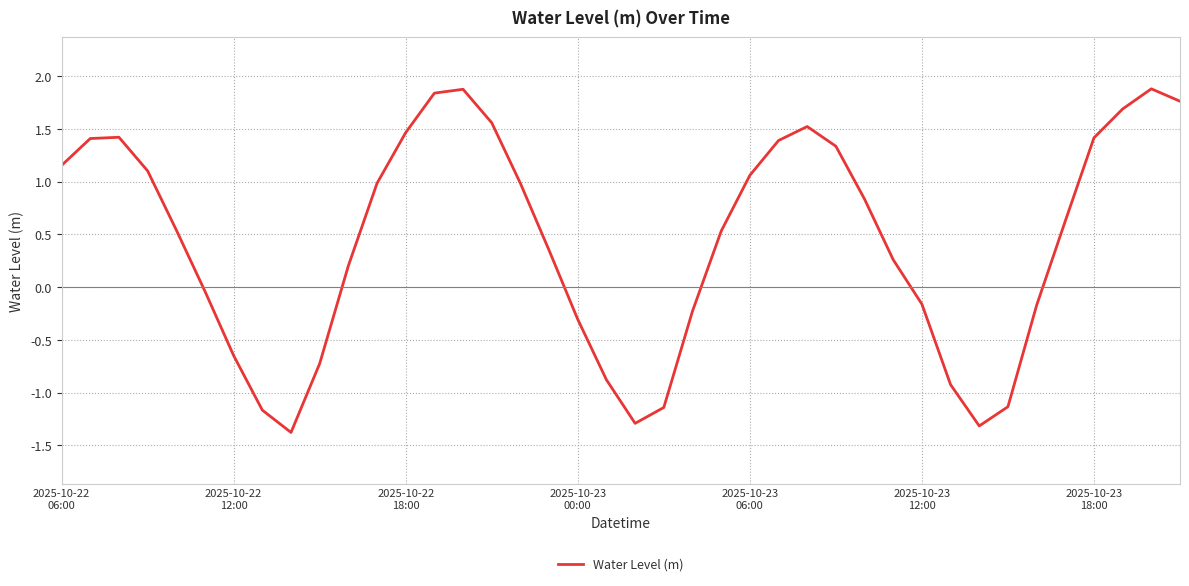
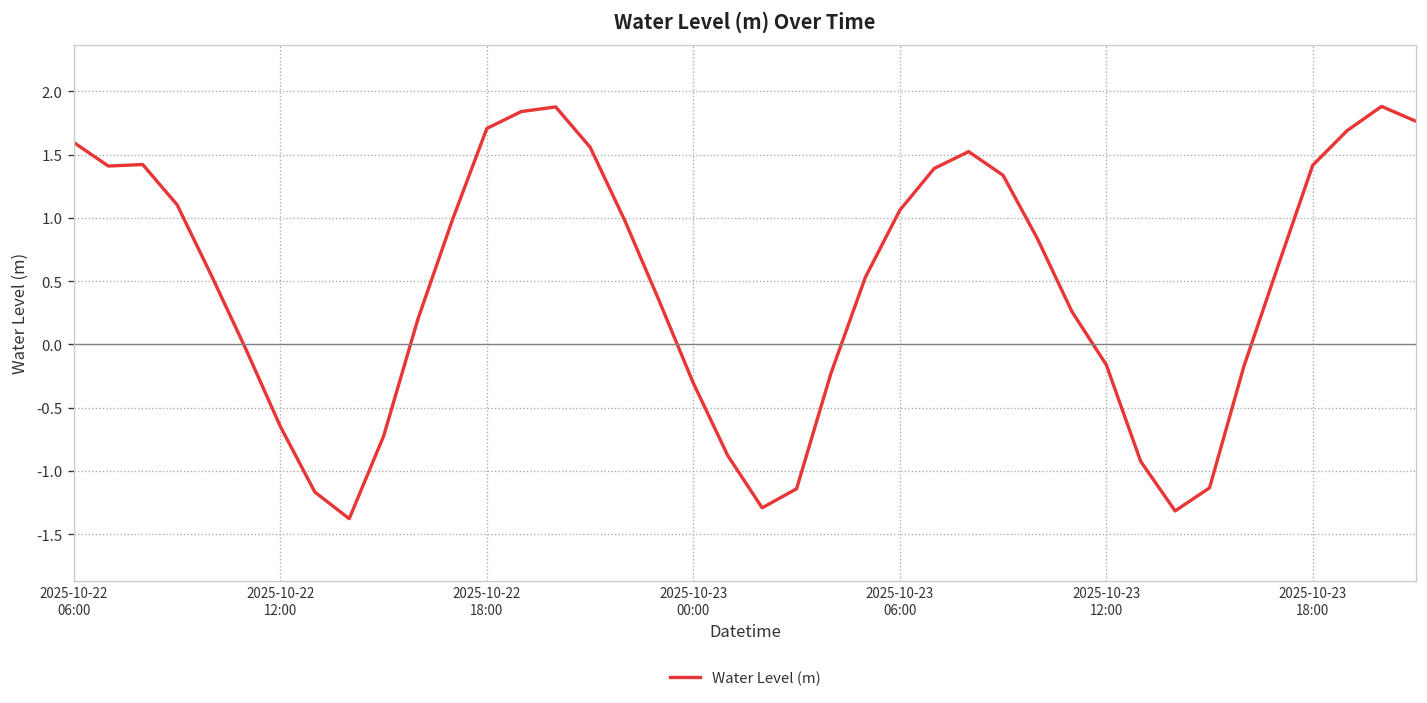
2025-10-22 06:00: 1.15 -> 1.59
2025-10-22 18:00: 1.47 -> 1.71
